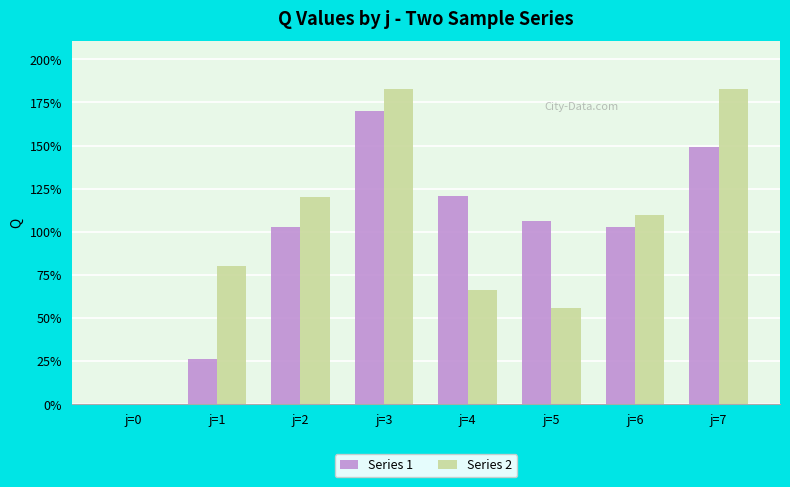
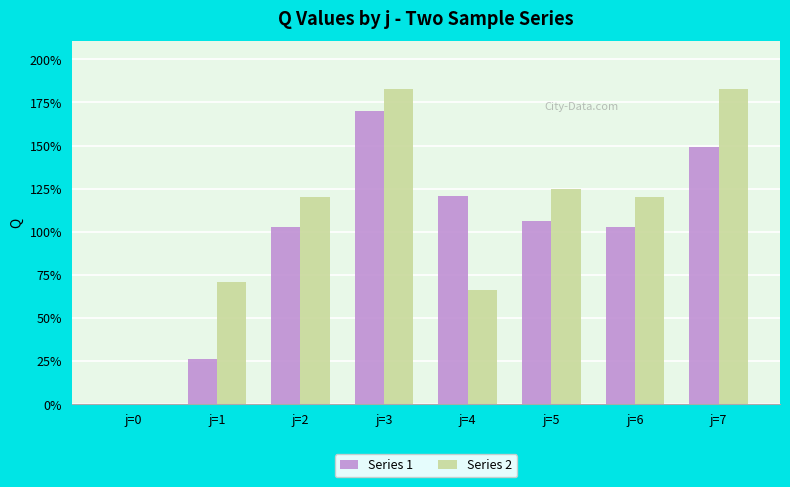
Series 2, j=1: 80% -> 71%
Series 2, j=5: 56% -> 125%
Series 2, j=6: 110% -> 120%
